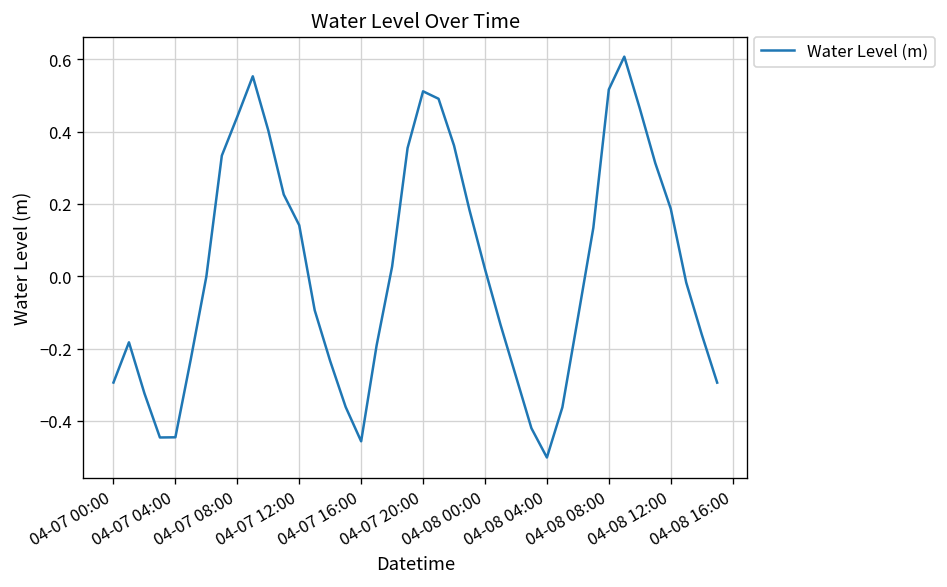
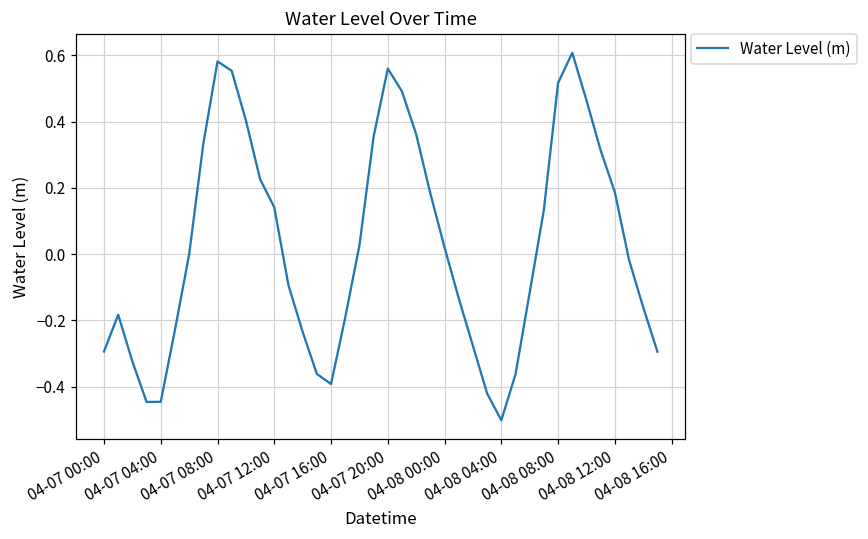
04-07 08:00: 0.44 -> 0.58
04-07 16:00: -0.46 -> -0.39
04-07 20:00: 0.51 -> 0.56
